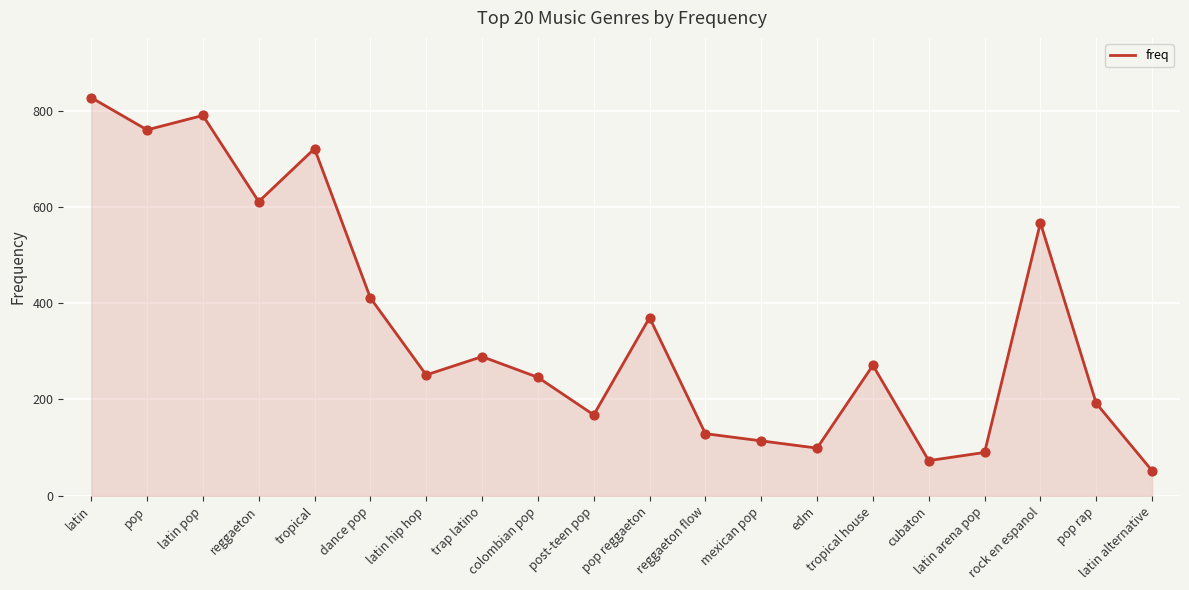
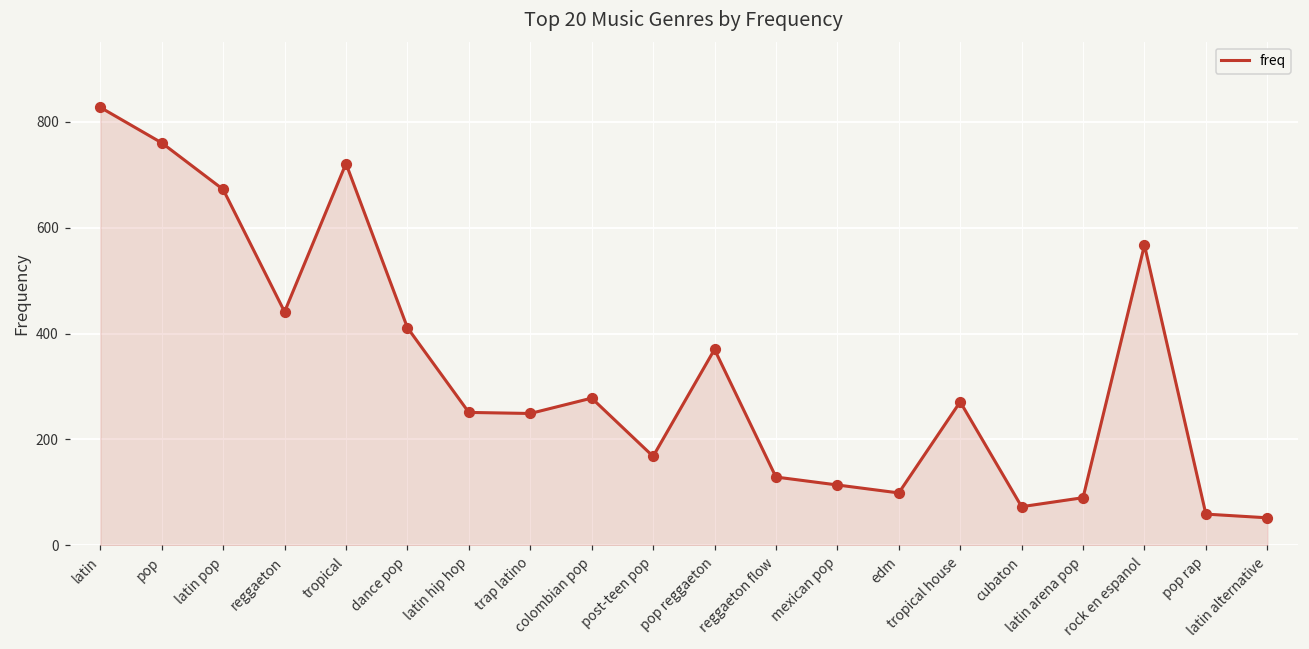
latin pop: 790 -> 670
reggaeton: 610 -> 440
trap latino: 290 -> 250
colombian pop: 250 -> 280
pop rap: 190 -> 60
